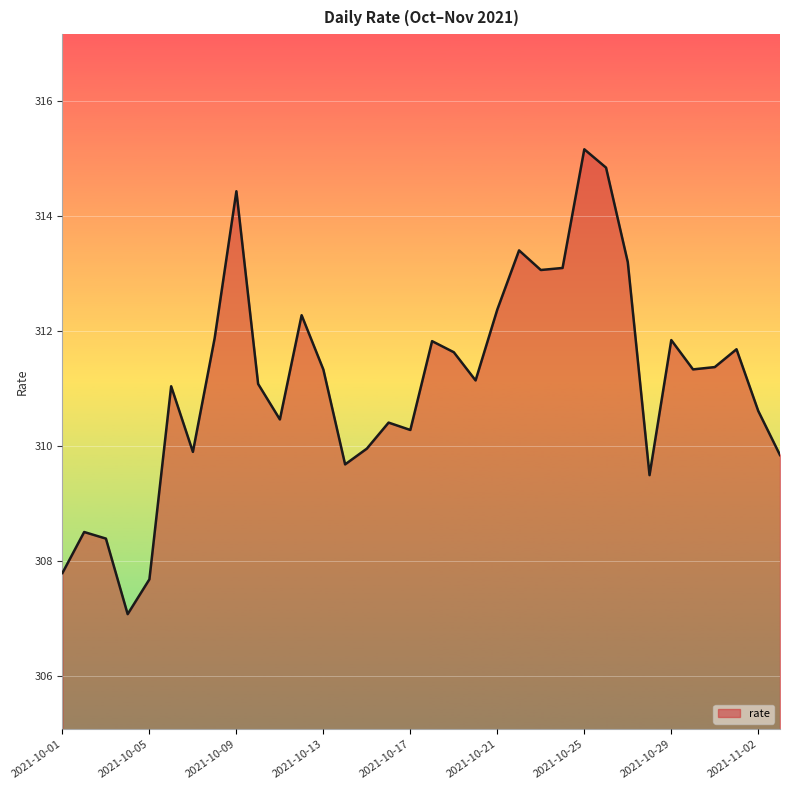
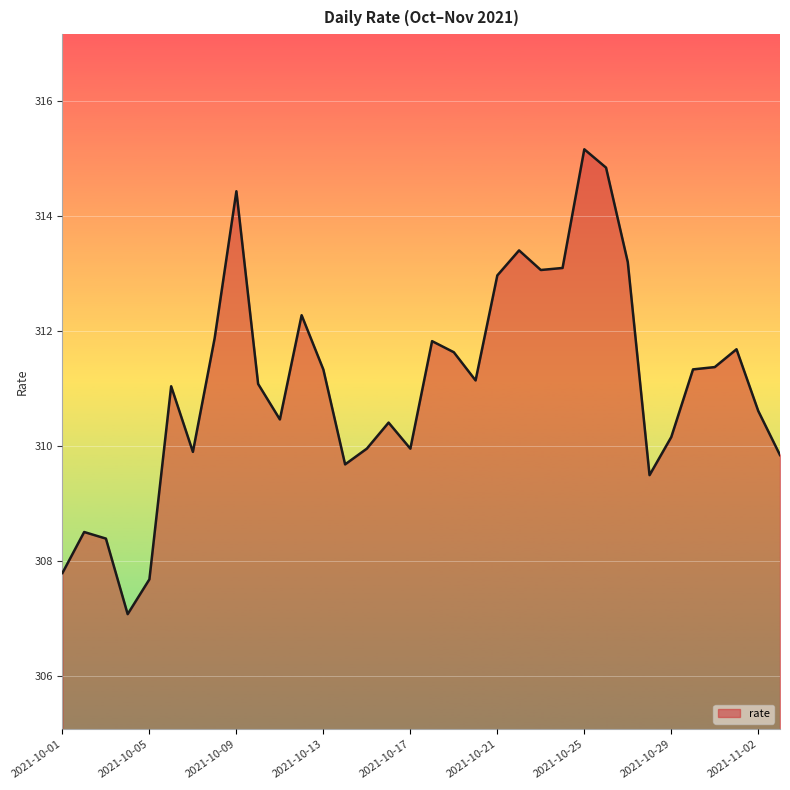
2021-10-17: 310.3 -> 310.0
2021-10-21: 312.4 -> 313.0
2021-10-29: 311.8 -> 310.2
